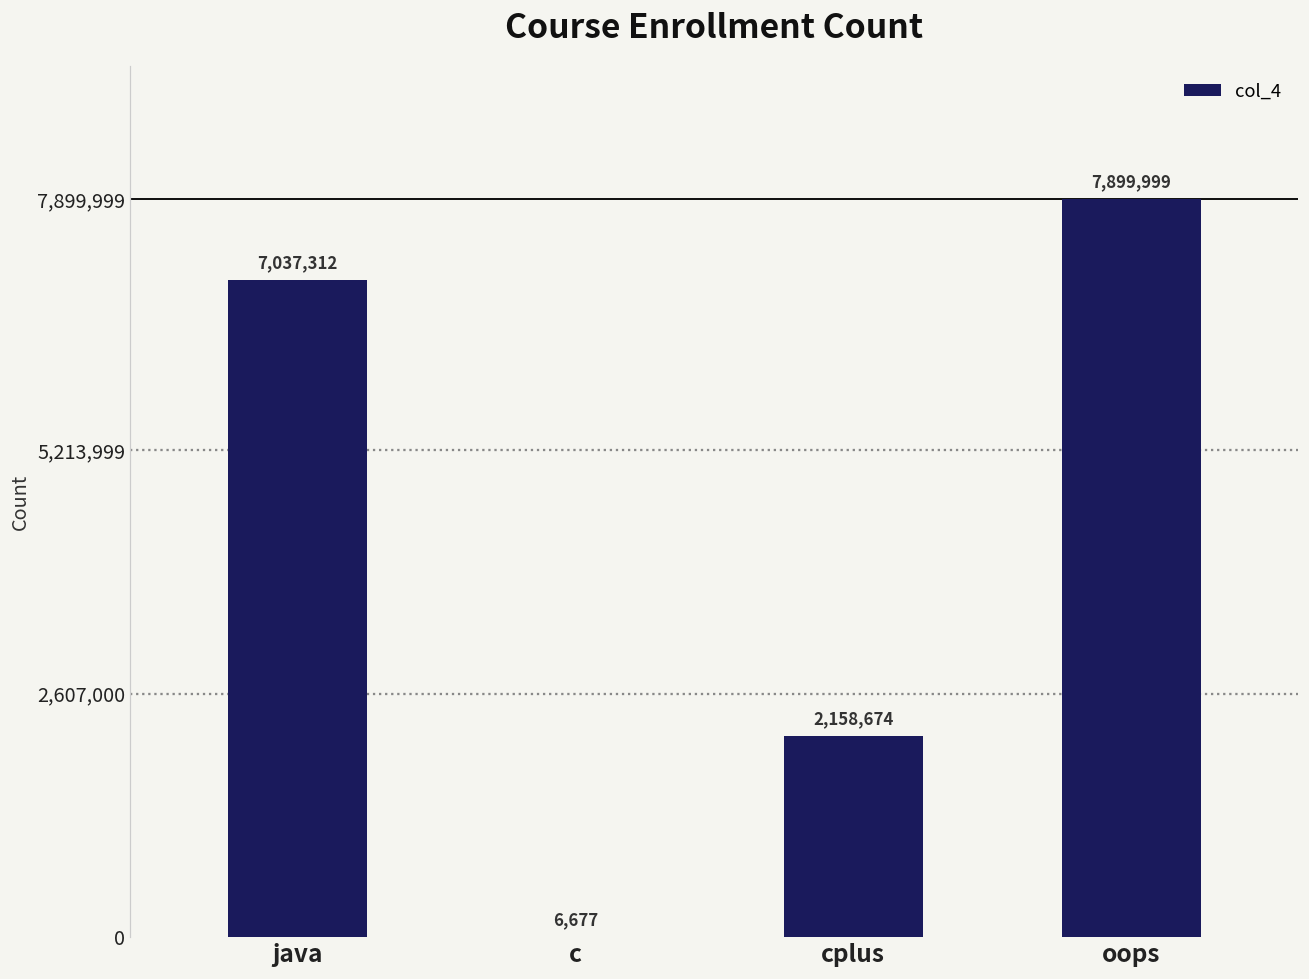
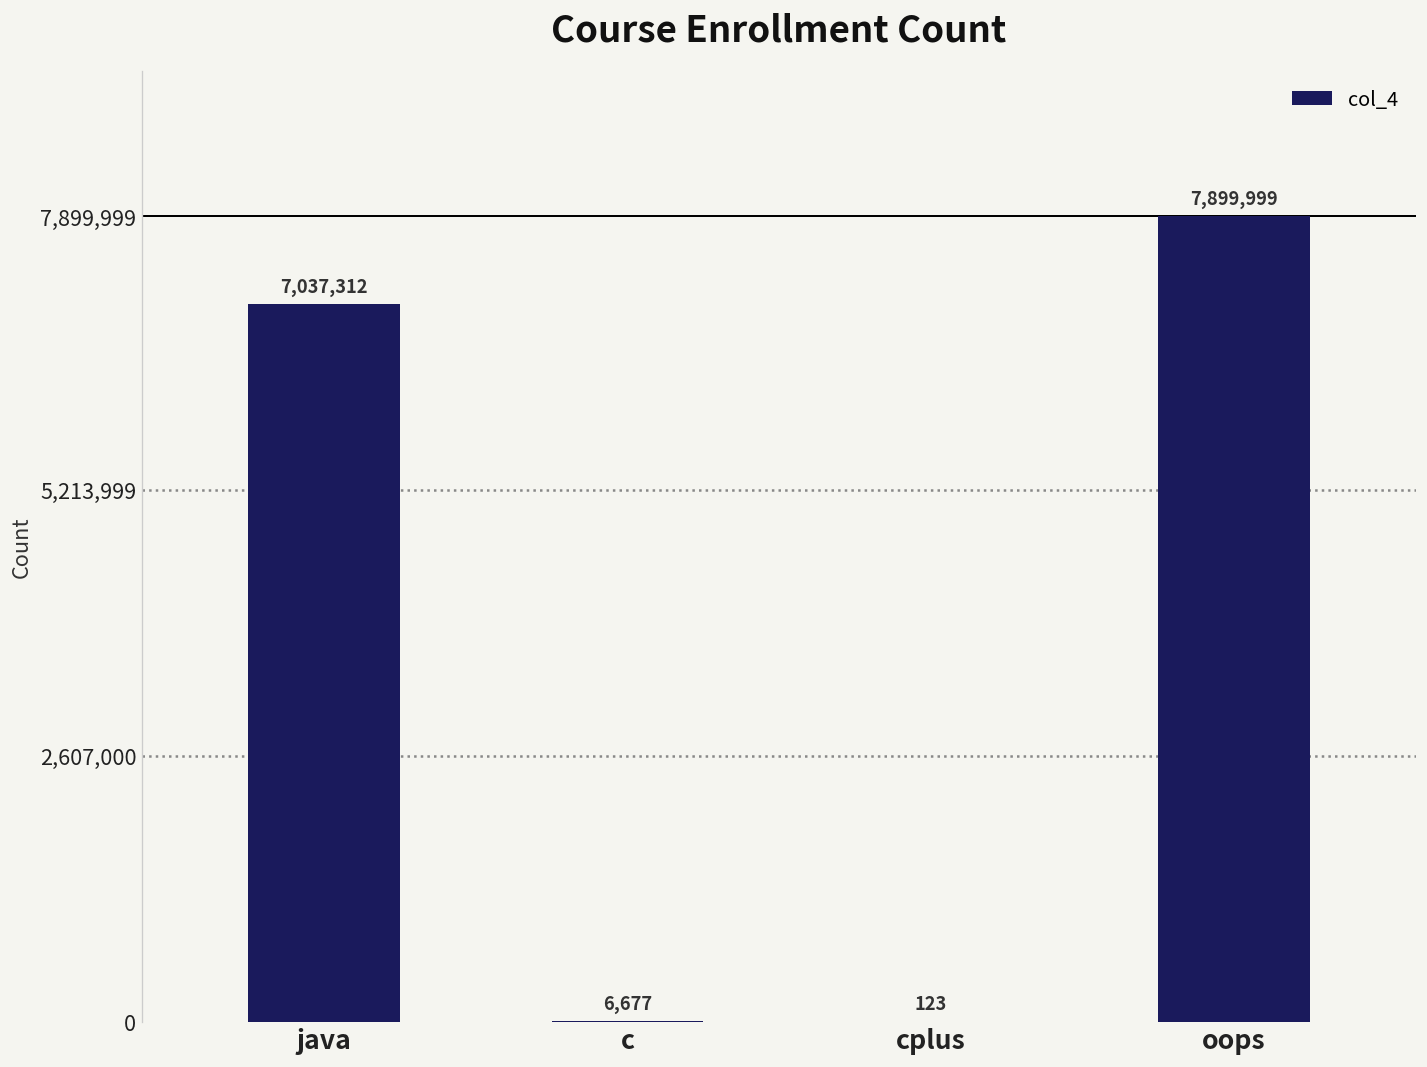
cplus: 2,158,674 -> 123
